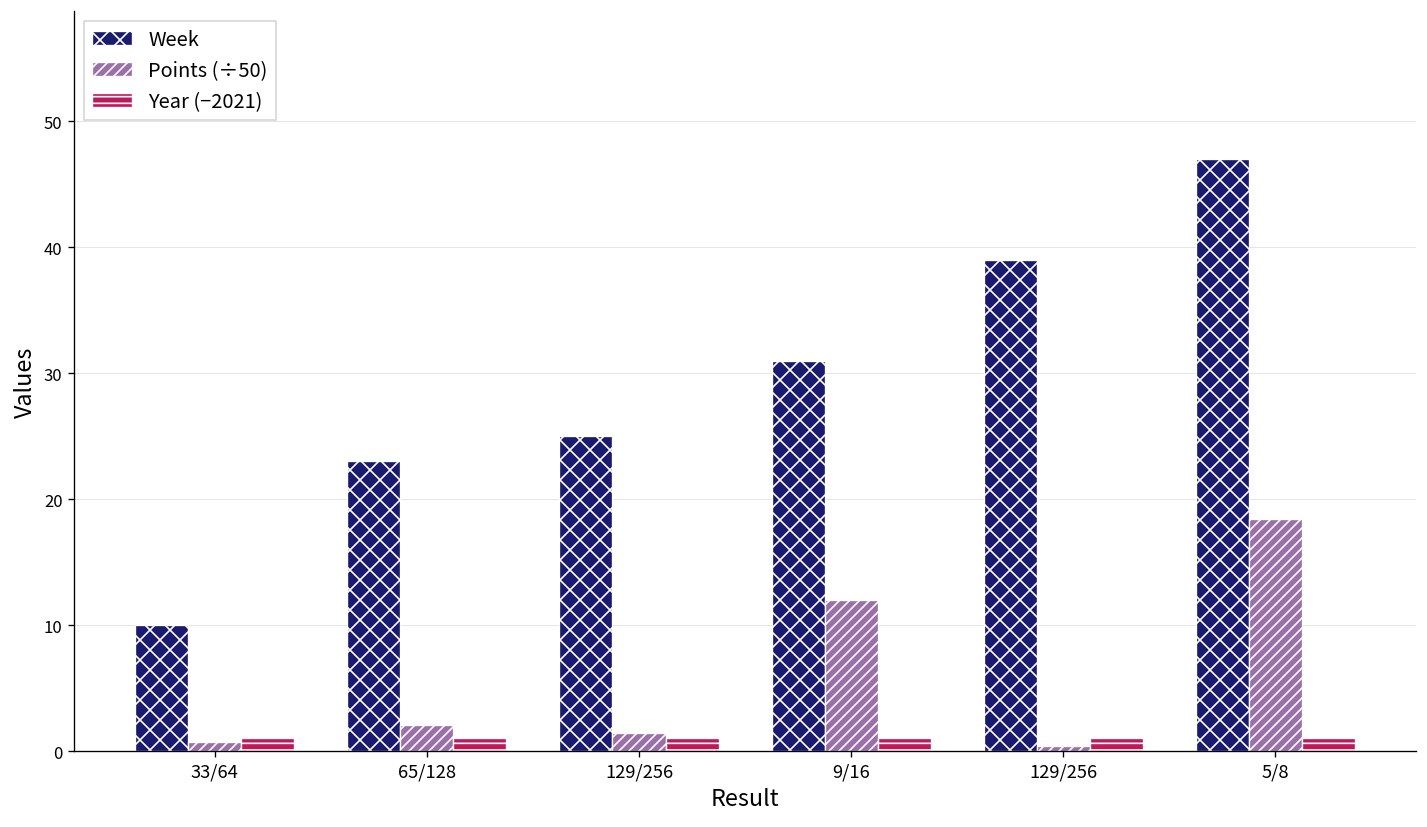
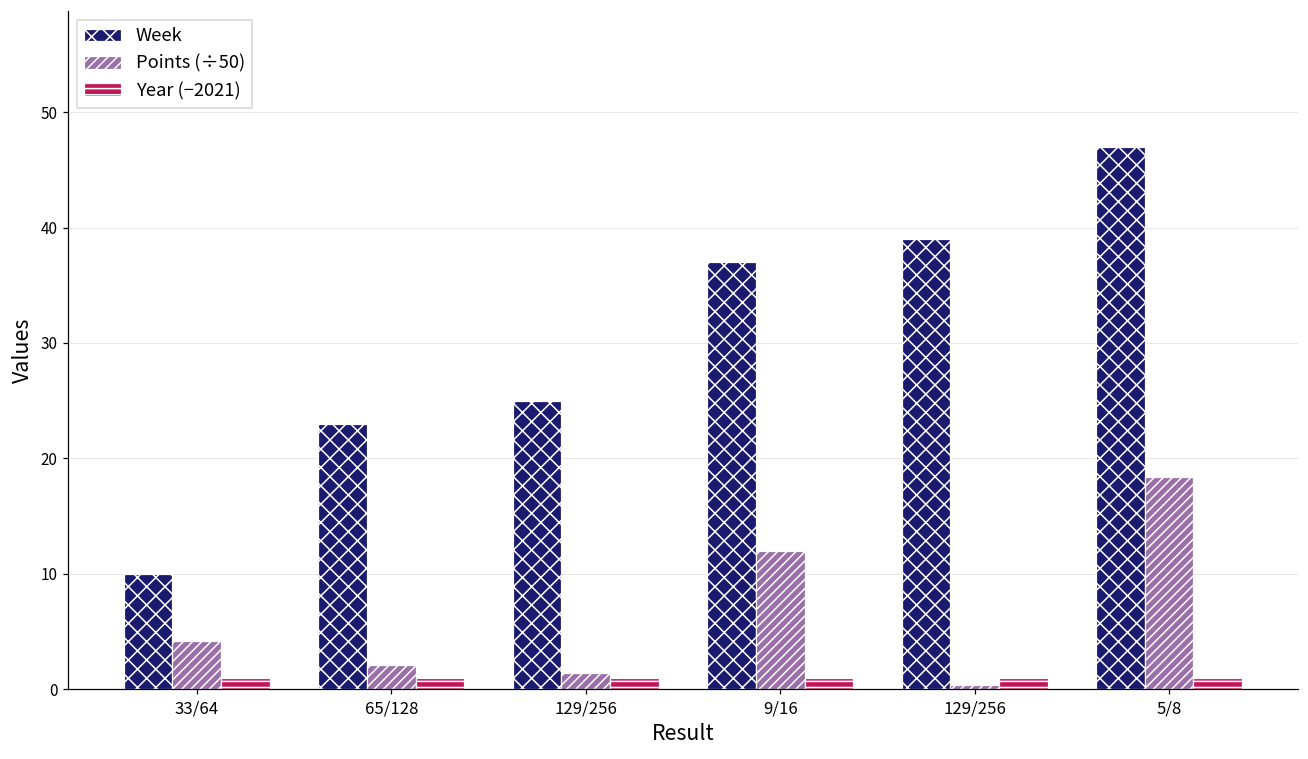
Points (÷50), 33/64: 0.7 -> 4.2
Week, 9/16: 31 -> 37
